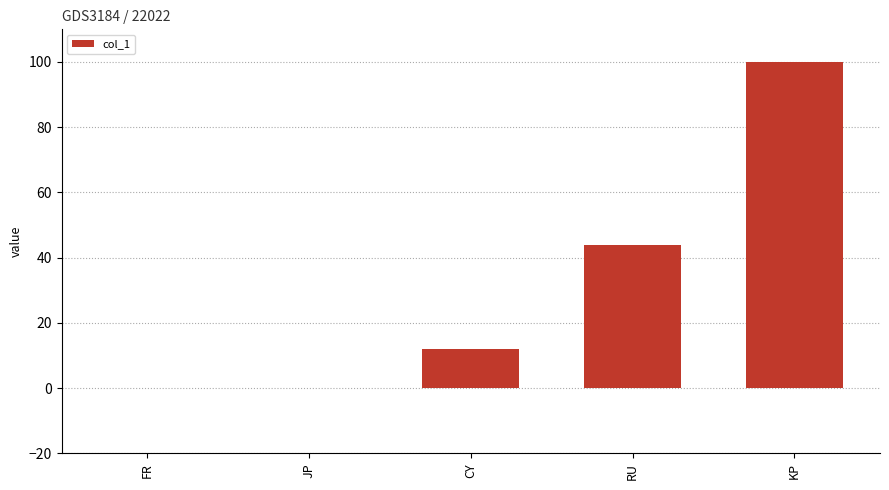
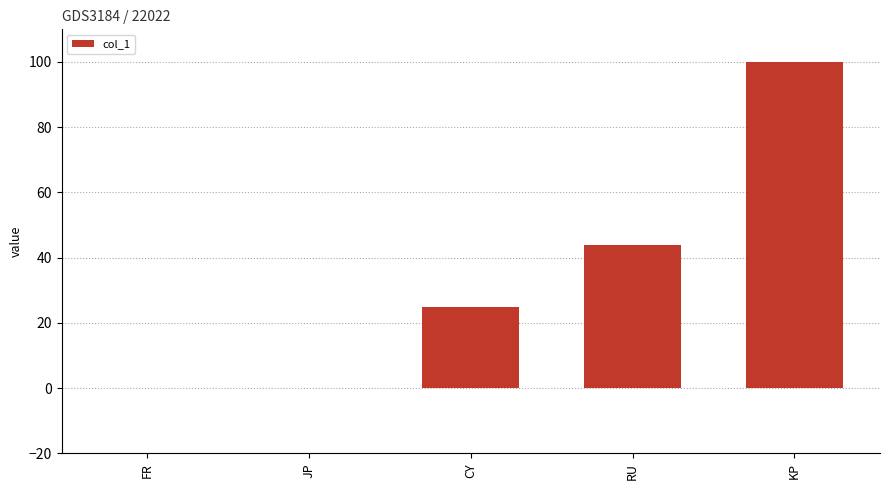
CY: 12 -> 25
